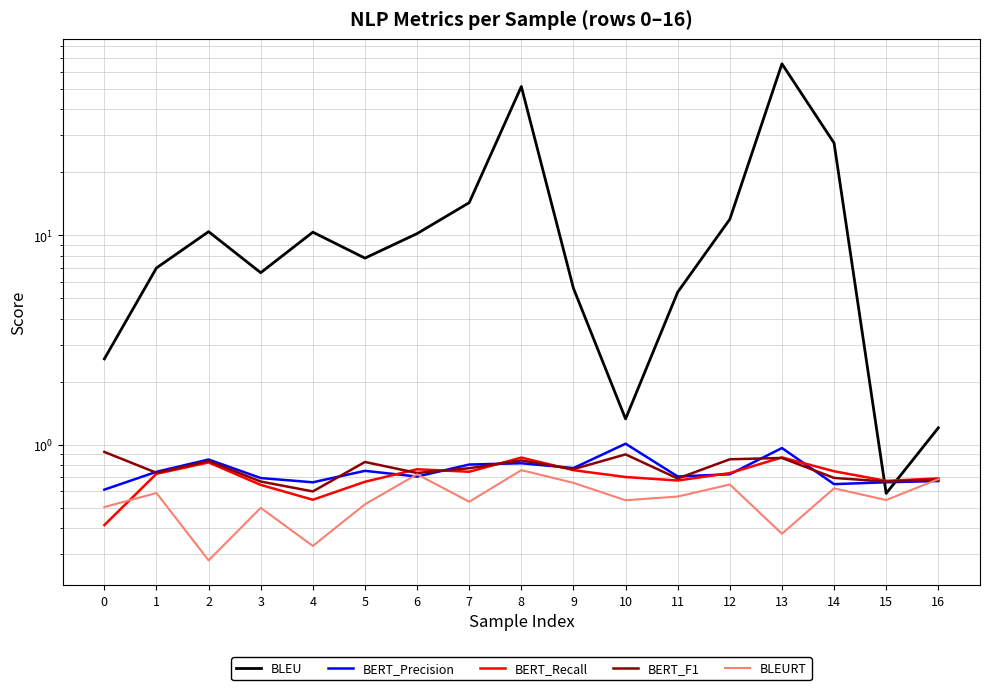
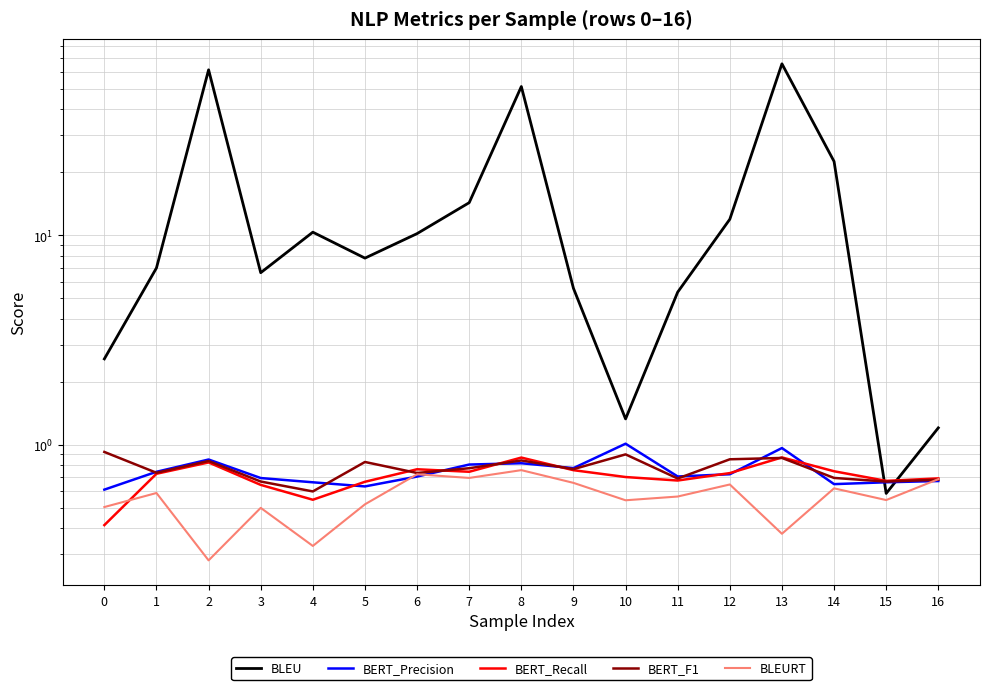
BLEU, 2: 10 -> 62
BERT_Precision, 5: 0.75 -> 0.63
BLEURT, 7: 0.53 -> 0.69
BLEU, 14: 28 -> 23
